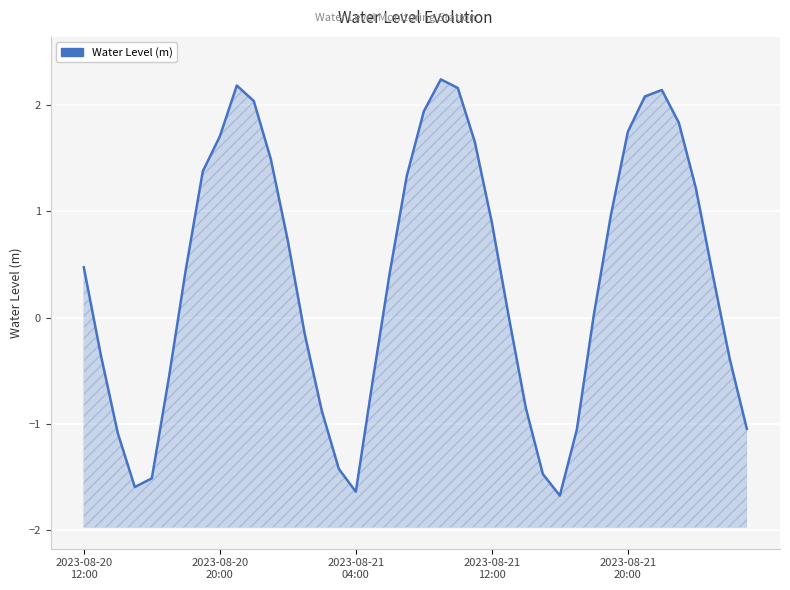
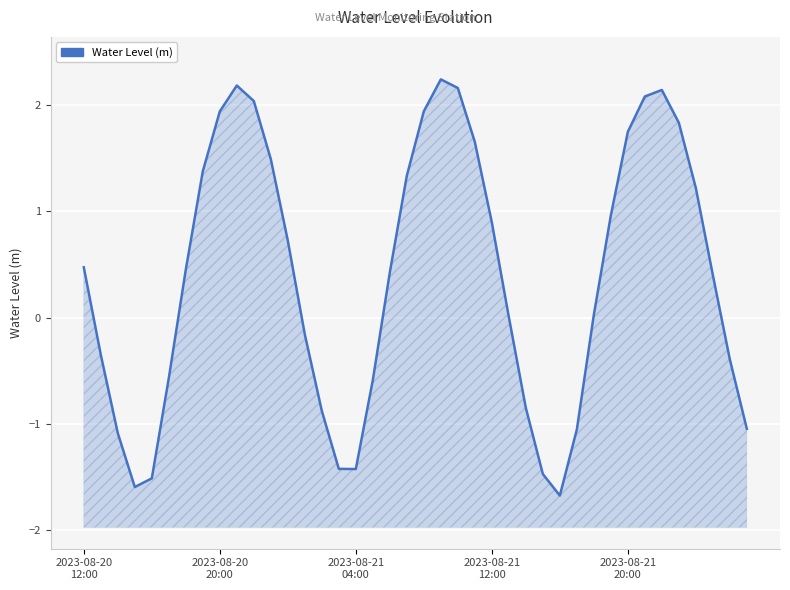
2023-08-20 20:00: 1.71 -> 1.94
2023-08-21 04:00: -1.64 -> -1.43
